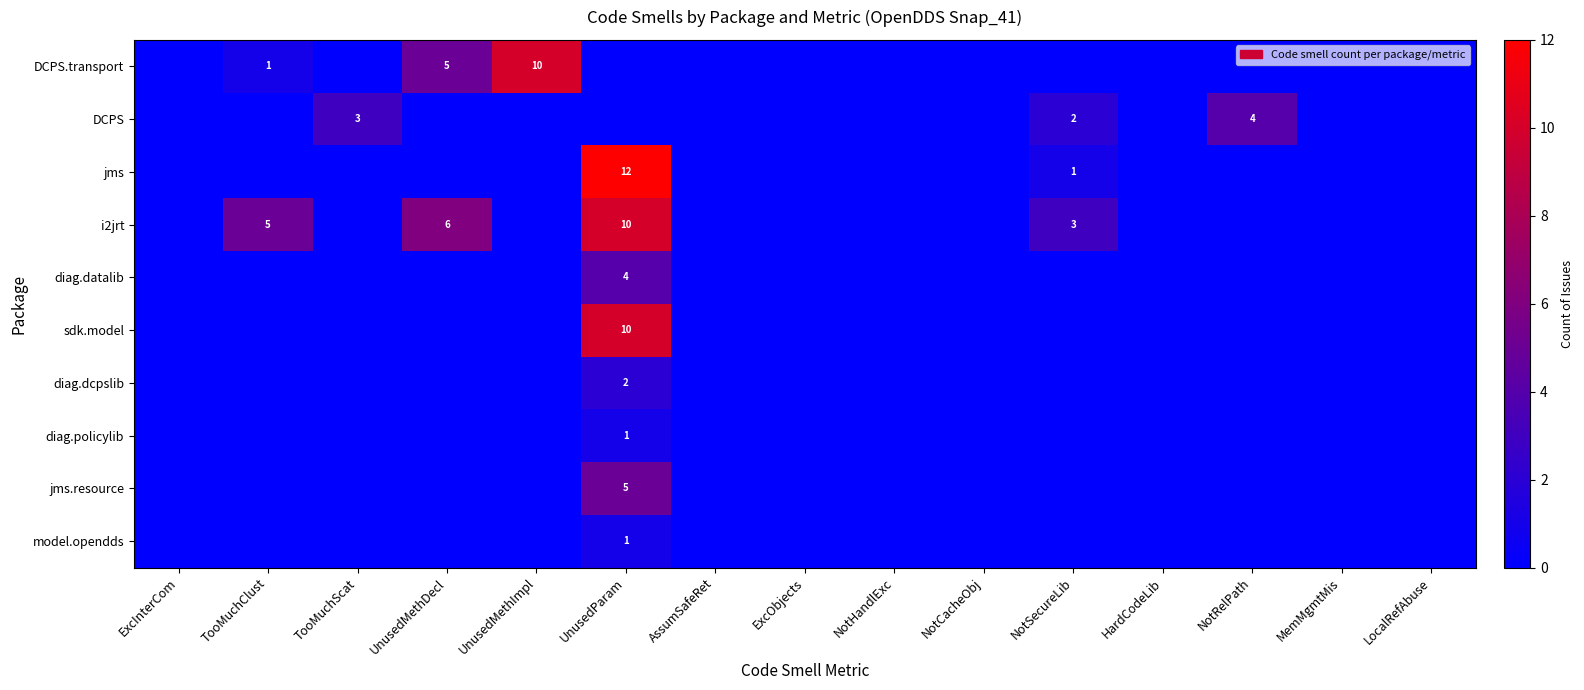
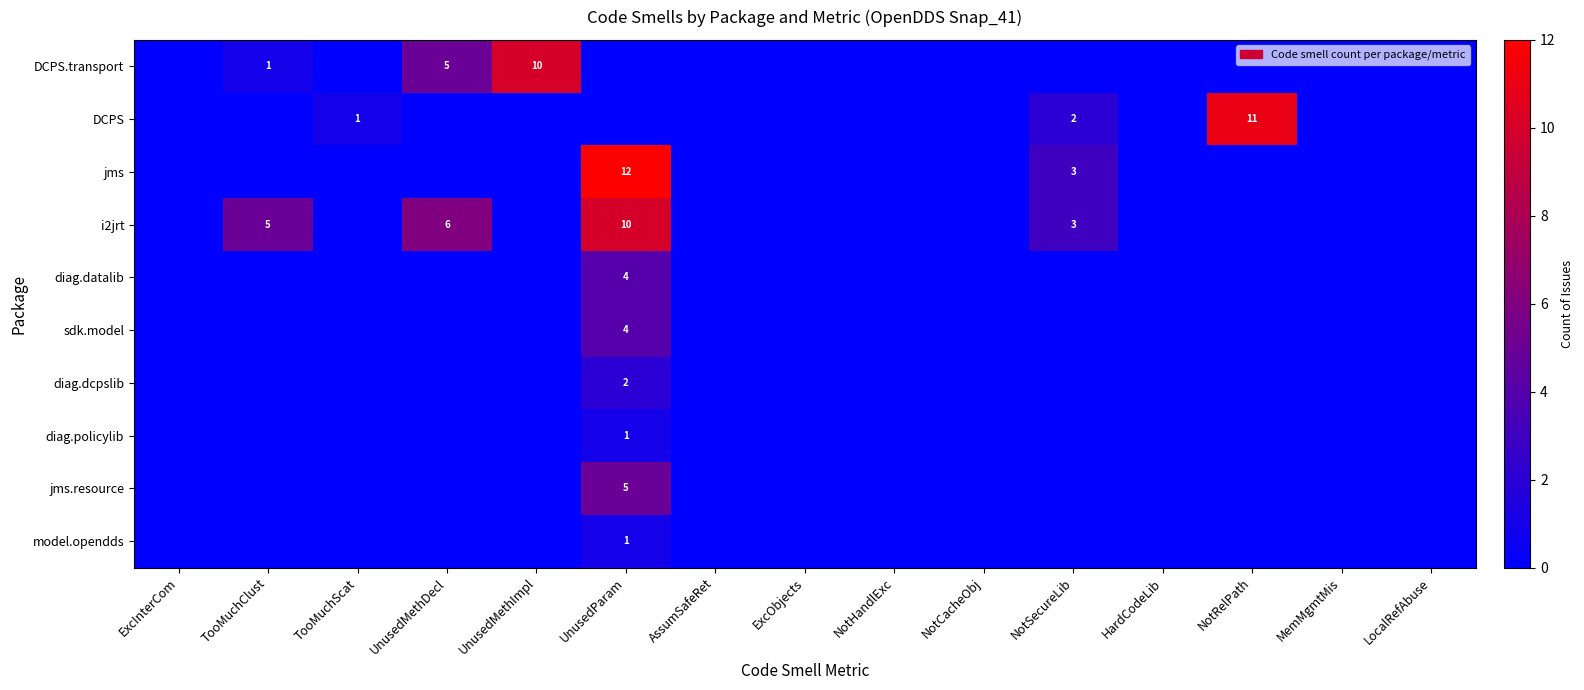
DCPS, TooMuchScat: 3 -> 1
DCPS, NotRelPath: 4 -> 11
jms, NotSecureLib: 1 -> 3
sdk.model, UnusedParam: 10 -> 4
